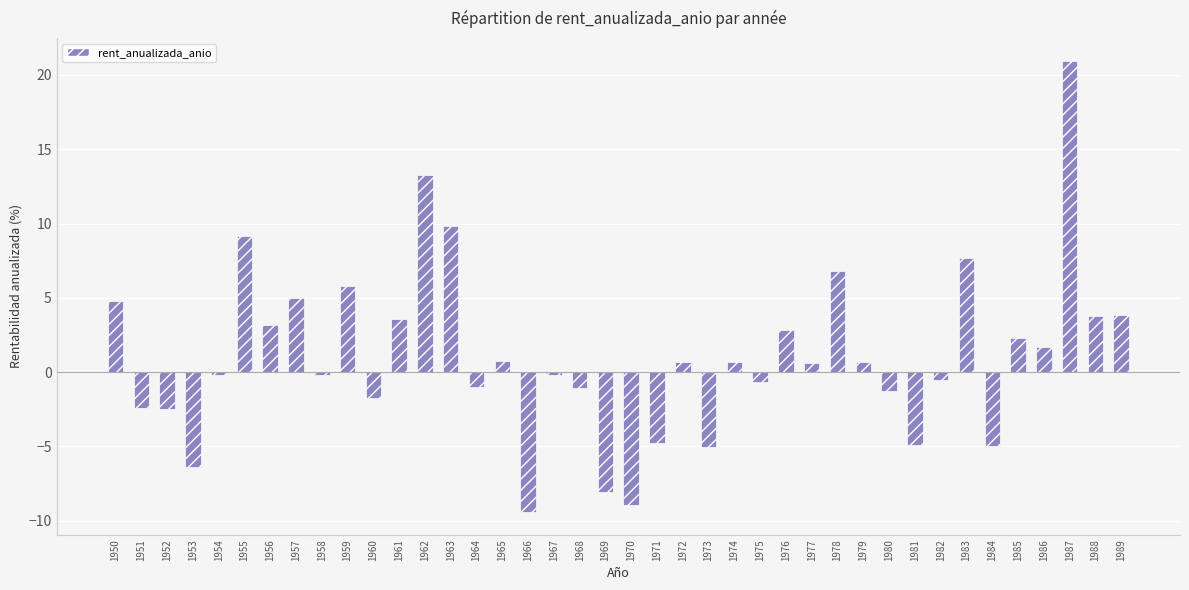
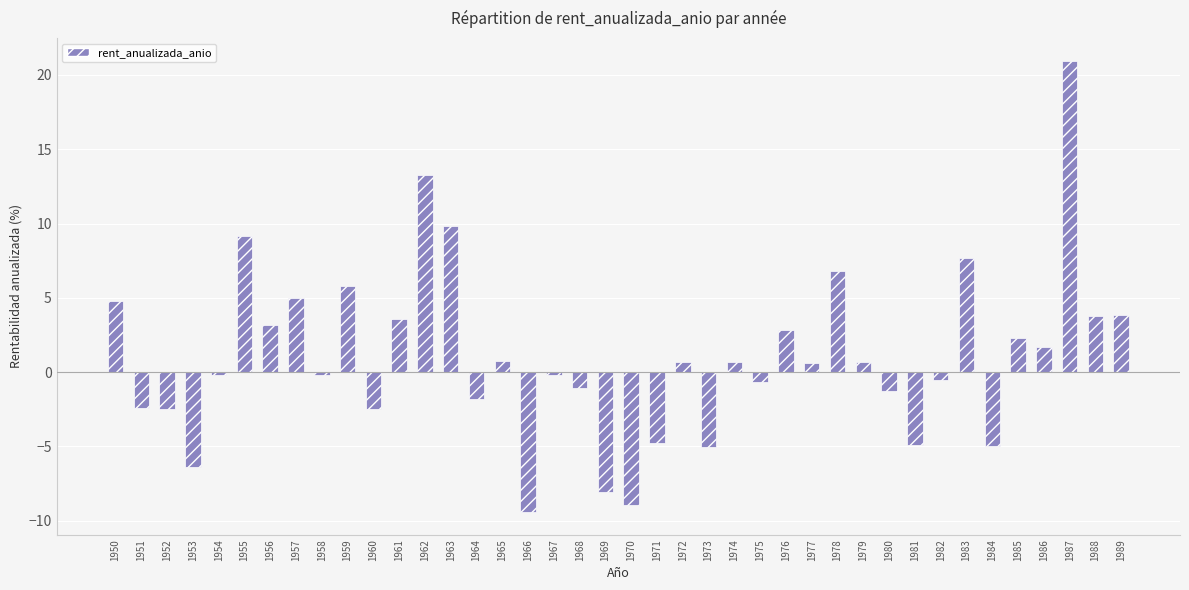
1960: -1.7 -> -2.5
1964: -1.0 -> -1.8
